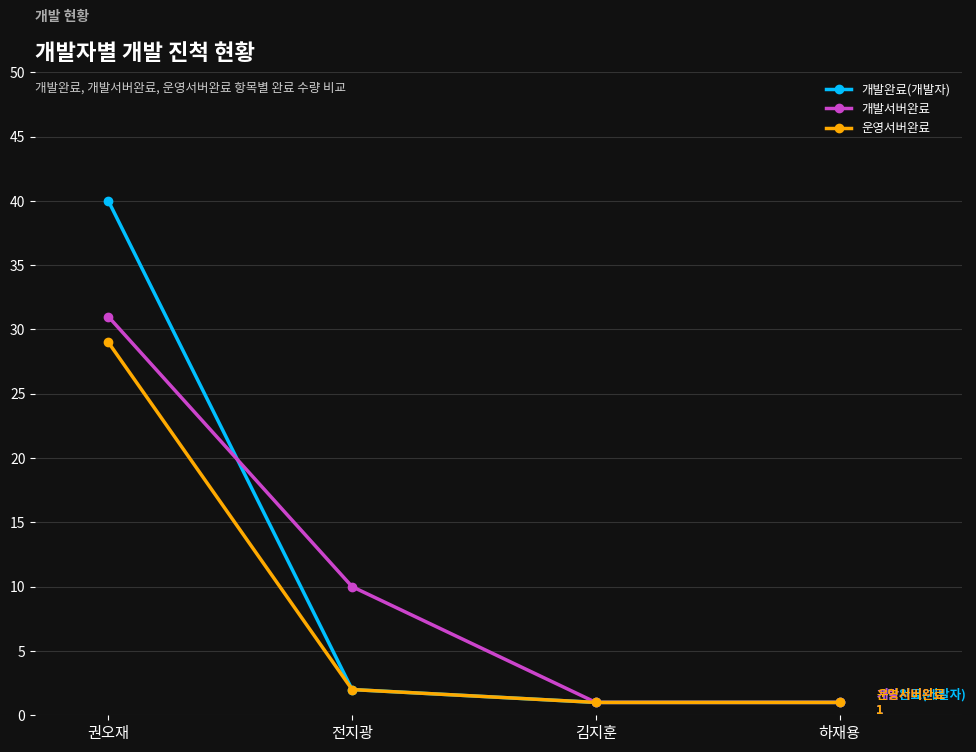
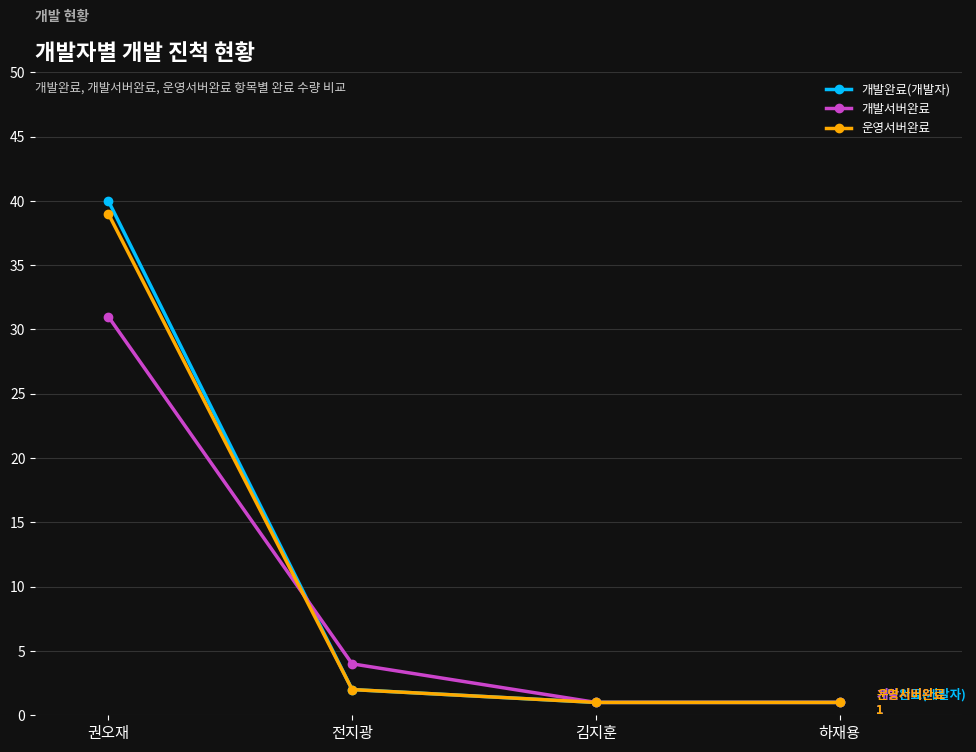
운영서버완료, 권오재: 29 -> 39
개발서버완료, 전지광: 10 -> 4
